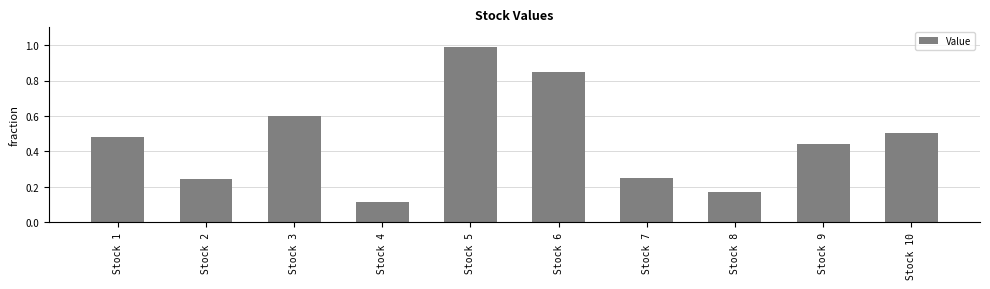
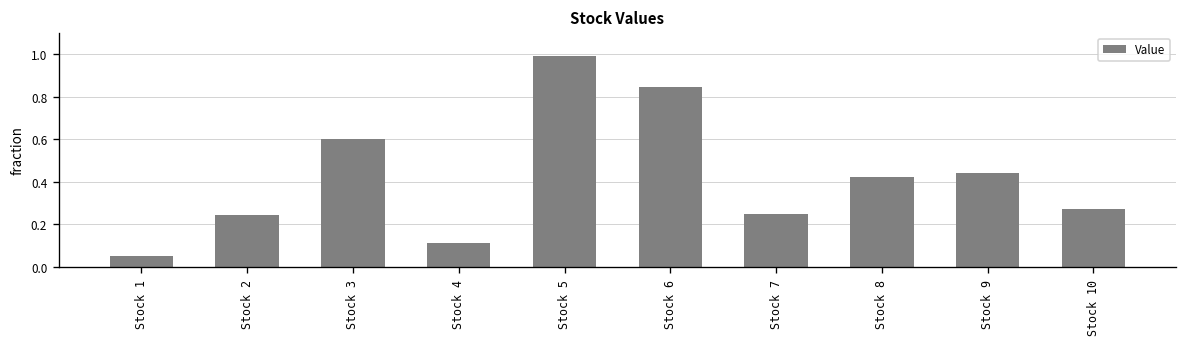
Stock 1: 0.48 -> 0.05
Stock 8: 0.17 -> 0.42
Stock 10: 0.50 -> 0.27
